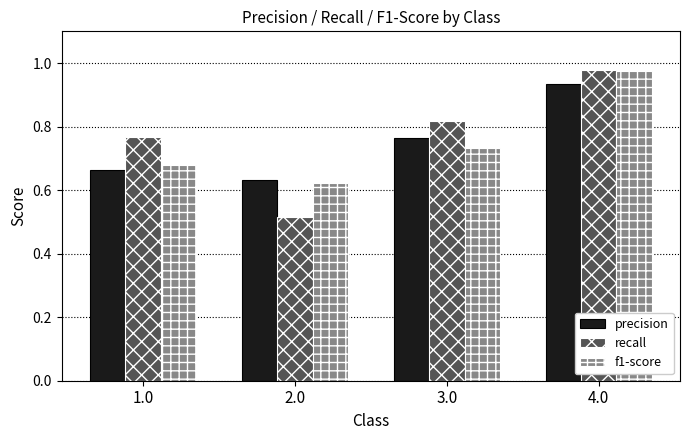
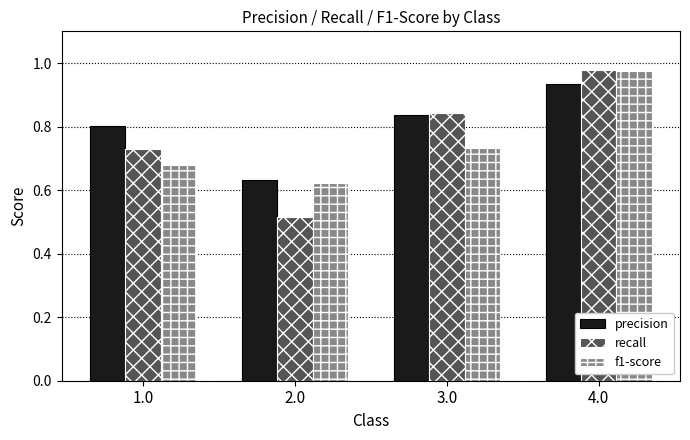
precision, 1.0: 0.66 -> 0.80
recall, 1.0: 0.77 -> 0.73
precision, 3.0: 0.76 -> 0.84
recall, 3.0: 0.82 -> 0.84
